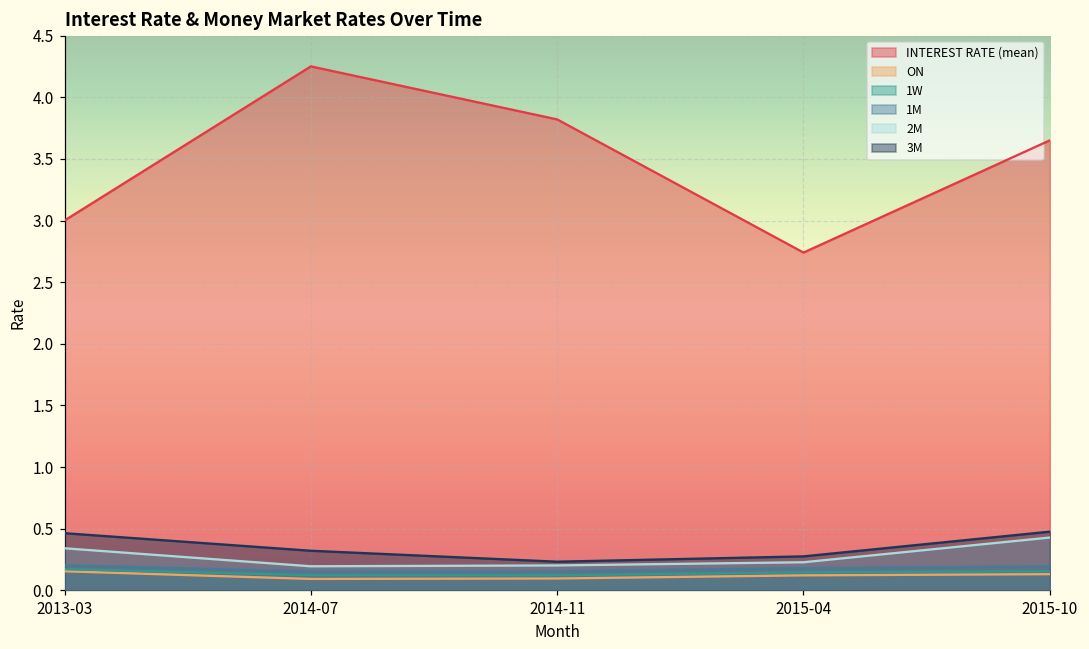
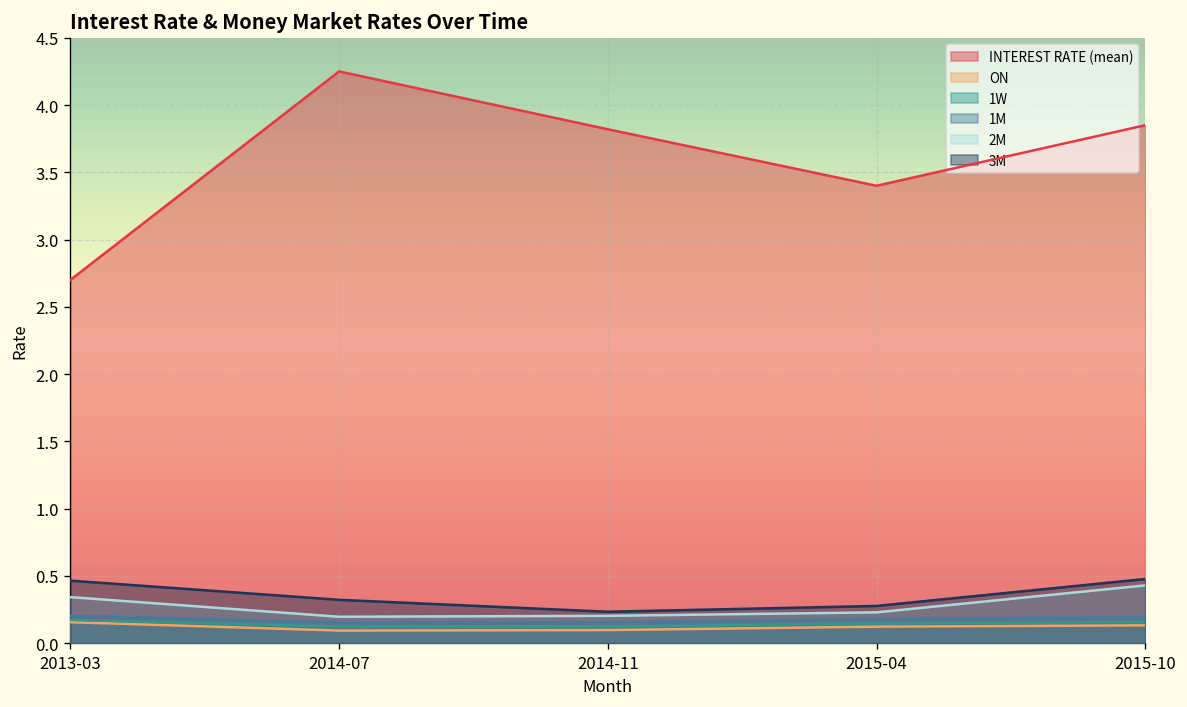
INTEREST RATE (mean), 2013-03: 3.0 -> 2.7
INTEREST RATE (mean), 2015-04: 2.74 -> 3.40
INTEREST RATE (mean), 2015-10: 3.65 -> 3.85
